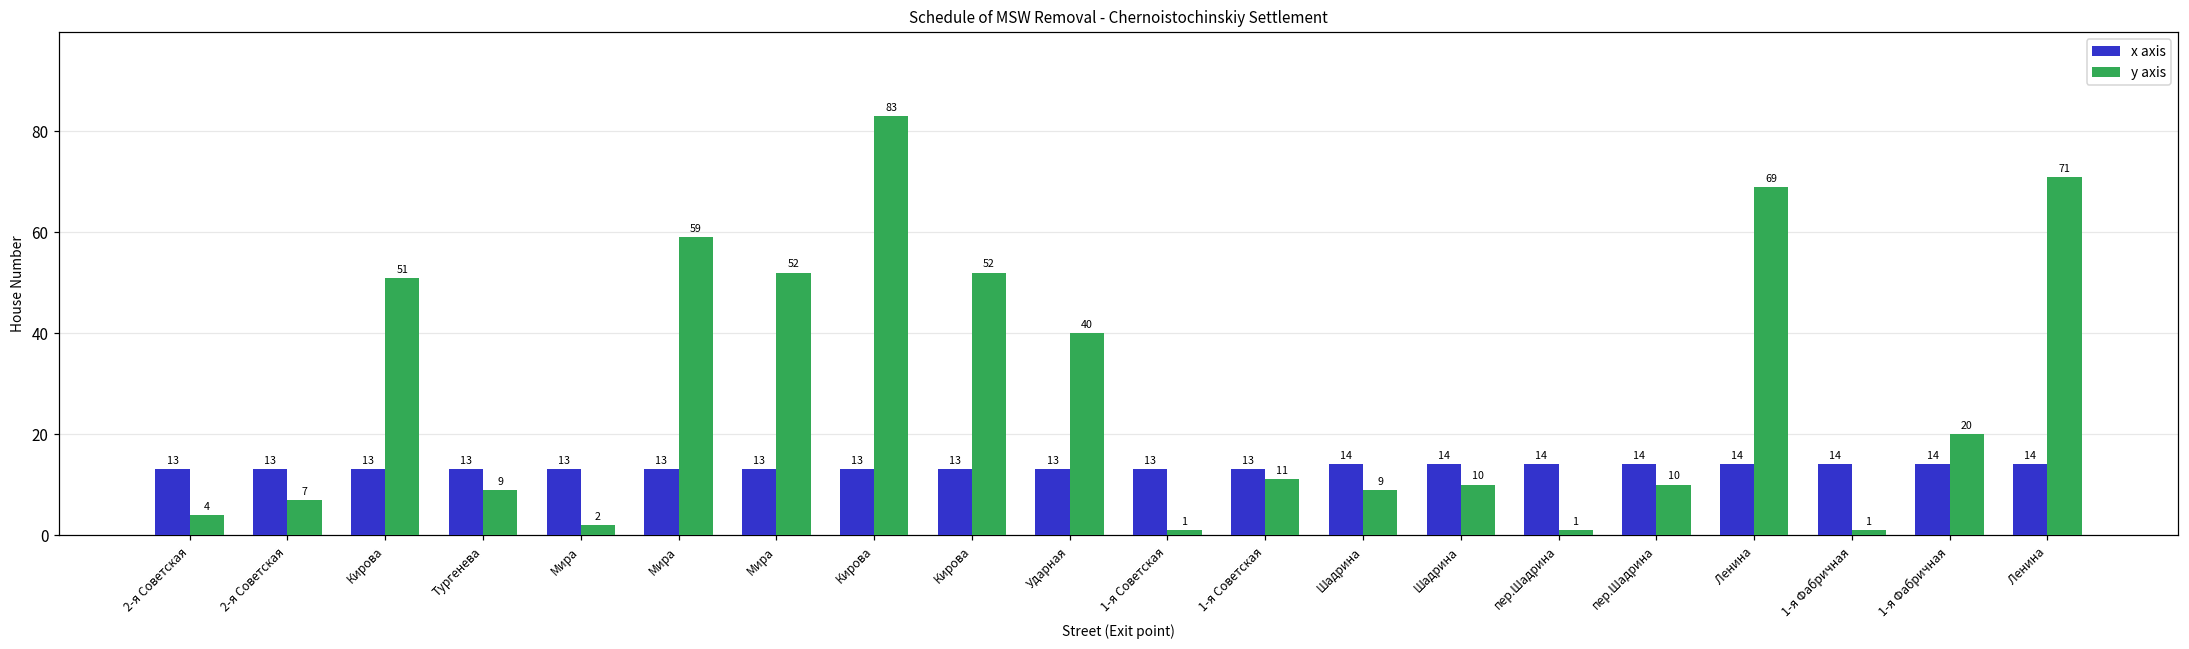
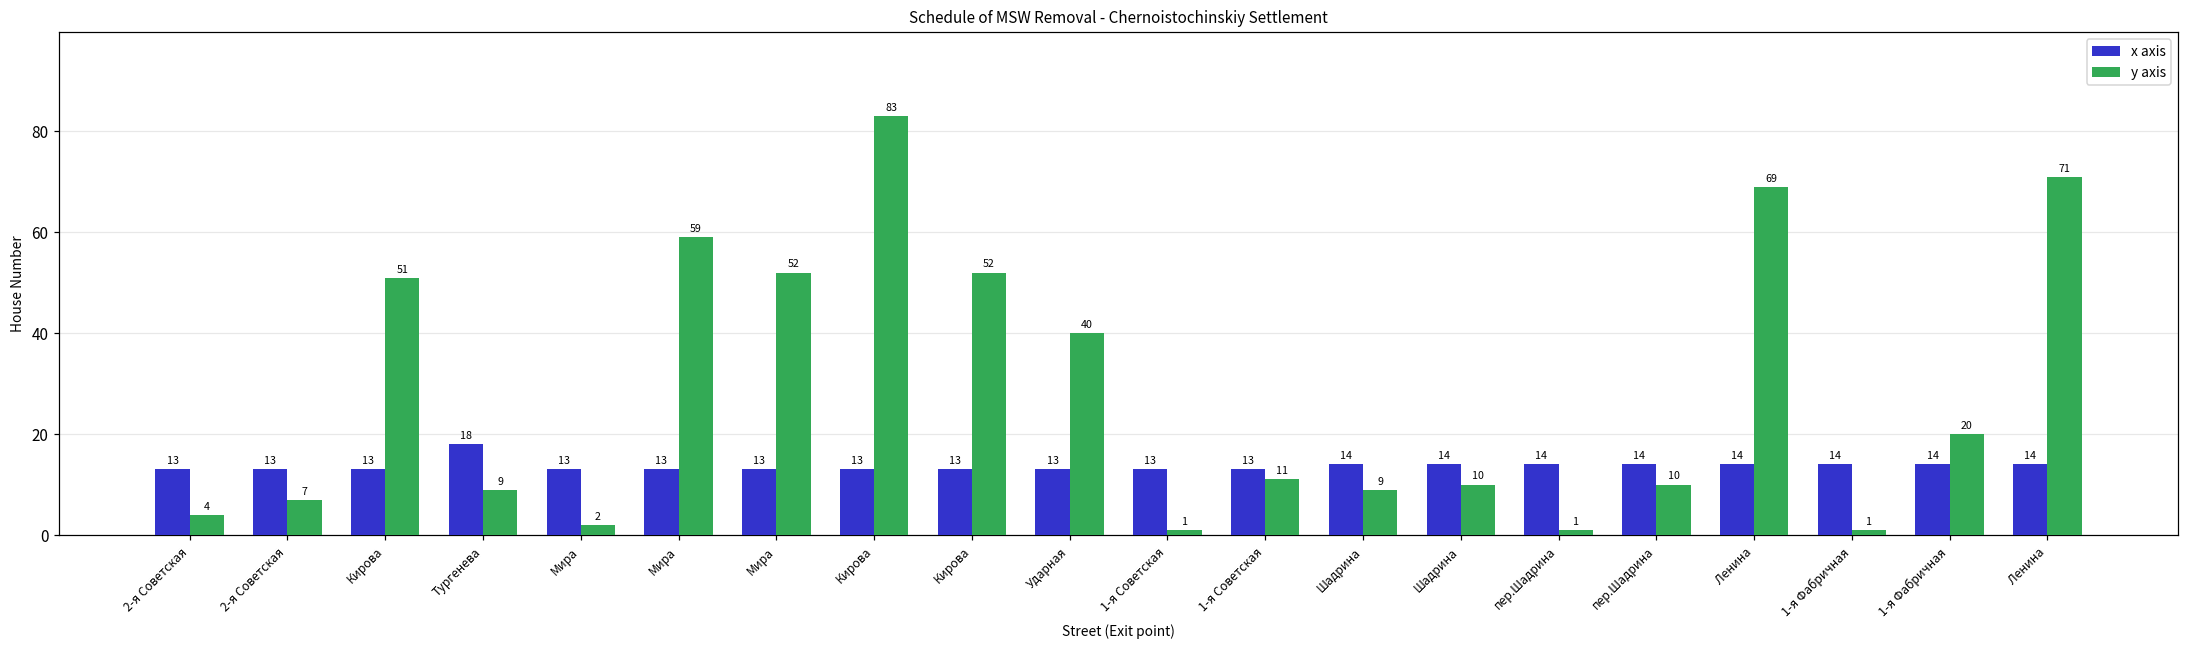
x axis, Тургенева: 13 -> 18
